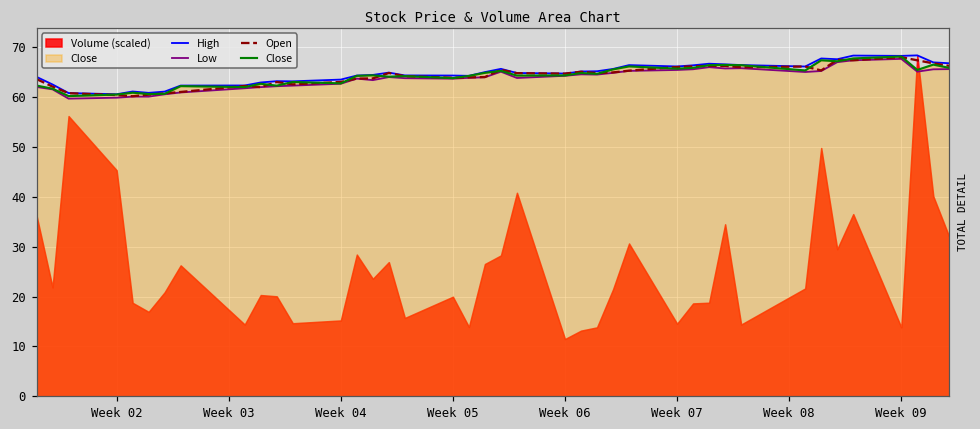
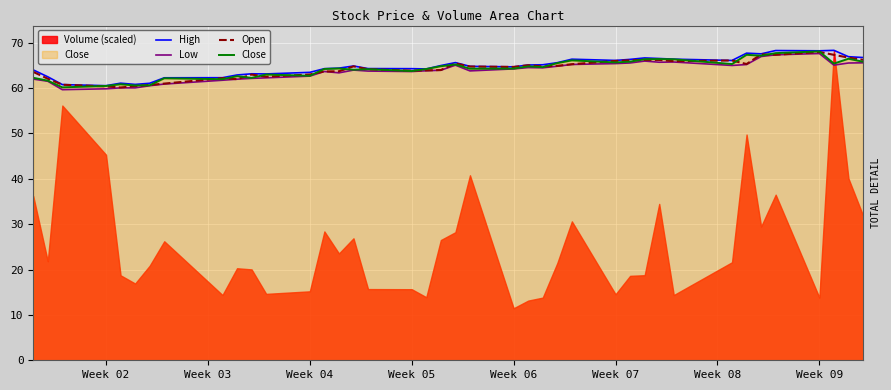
Volume (scaled), Week 05: 20 -> 16
